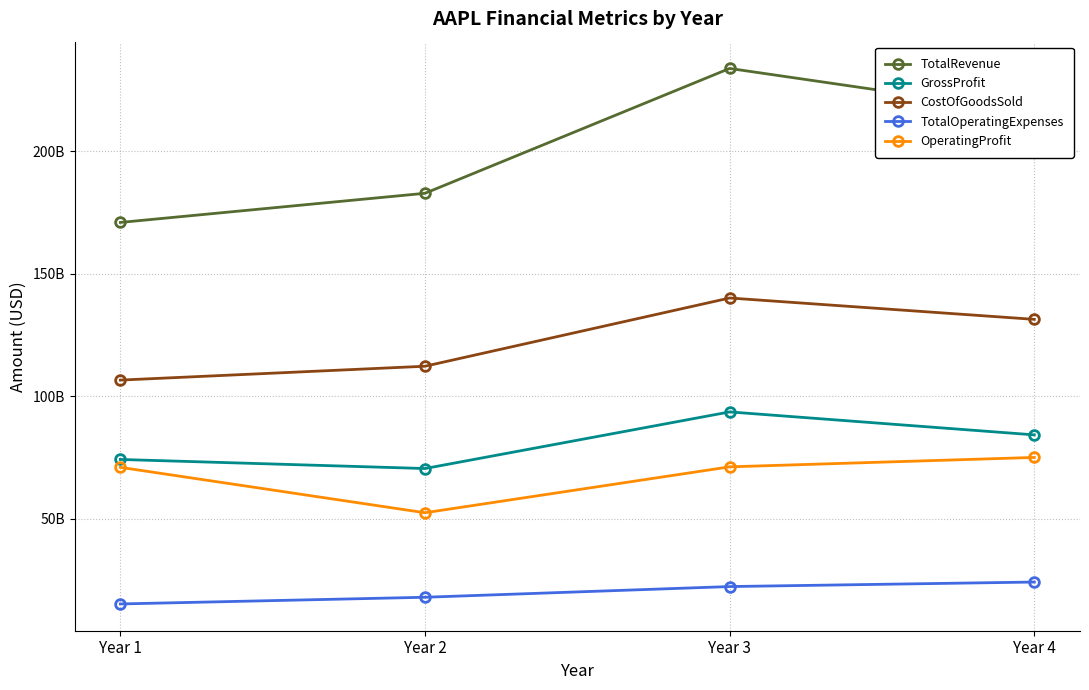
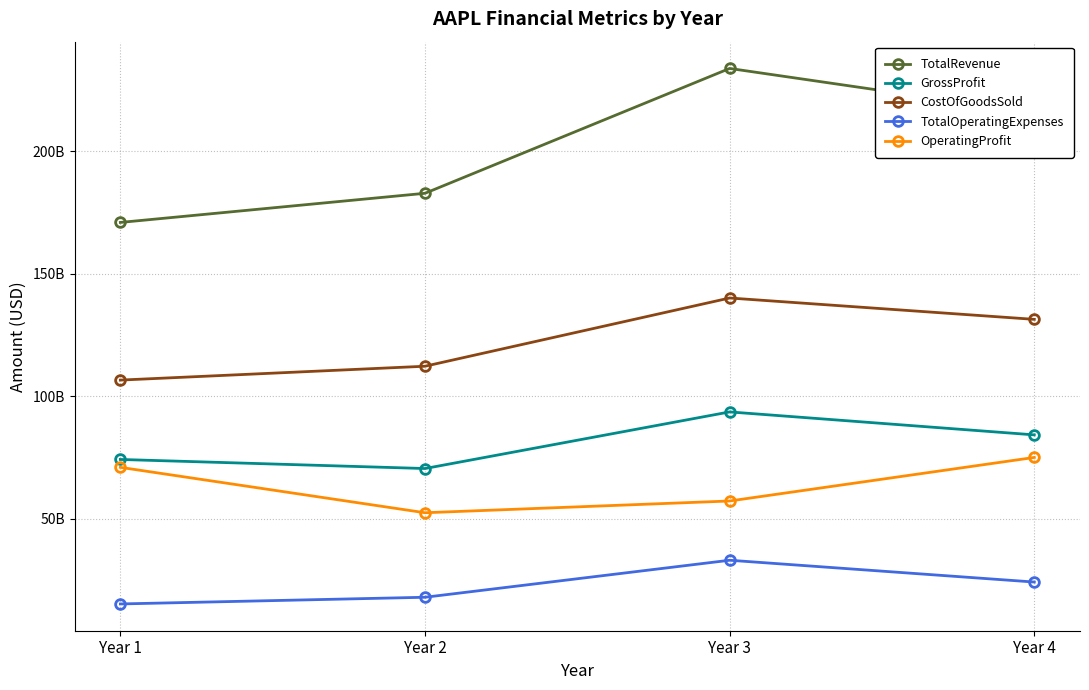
TotalOperatingExpenses, Year 3: 22000000000 -> 33000000000
OperatingProfit, Year 3: 71000000000 -> 57000000000
